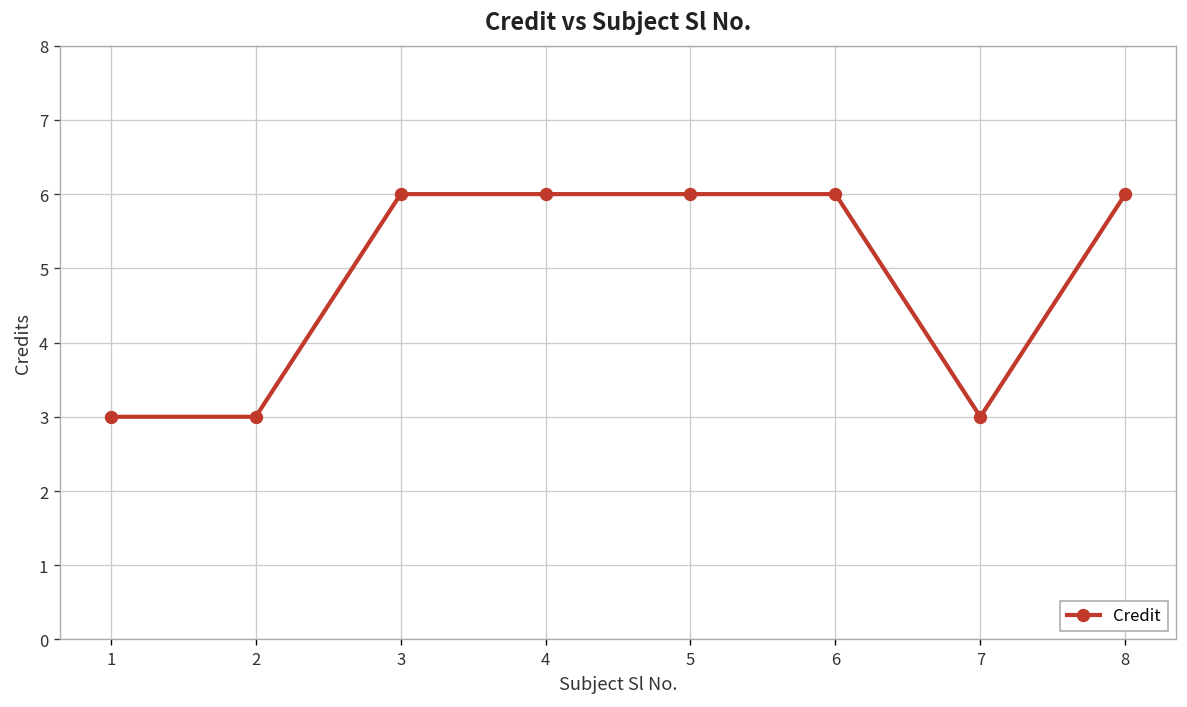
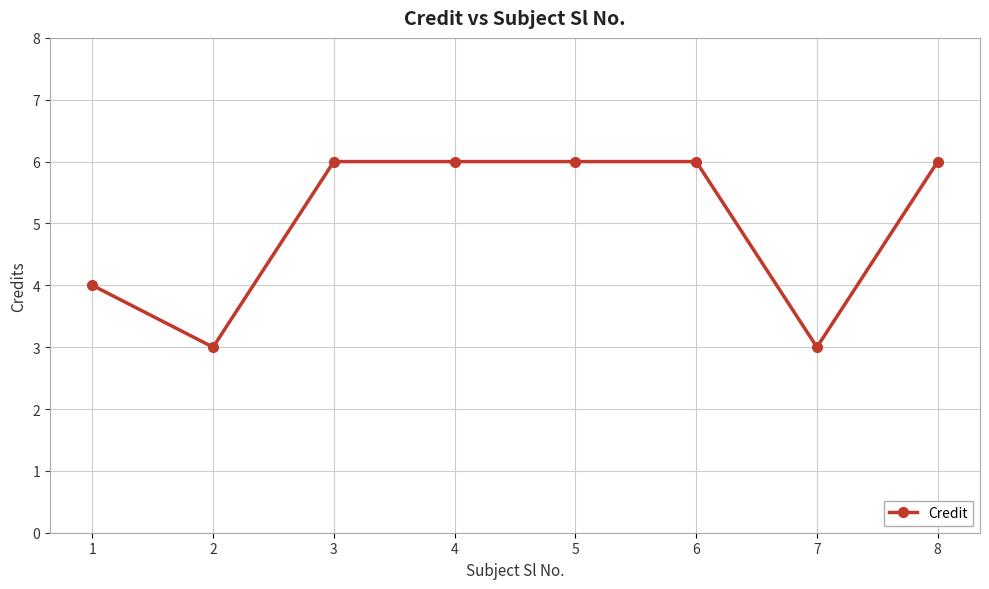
1: 3 -> 4
